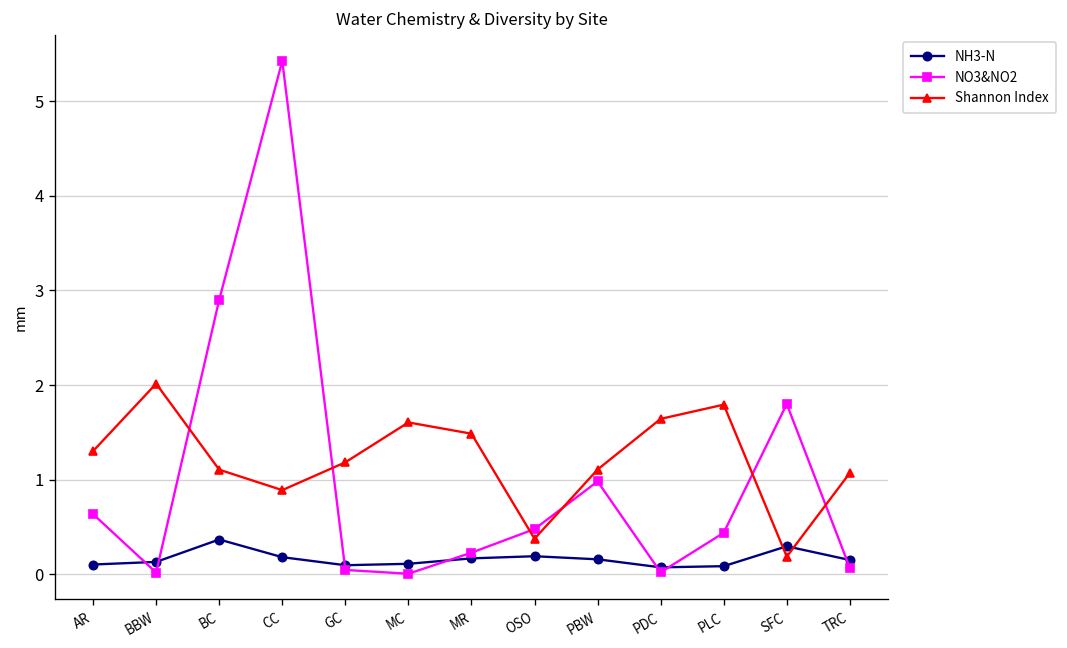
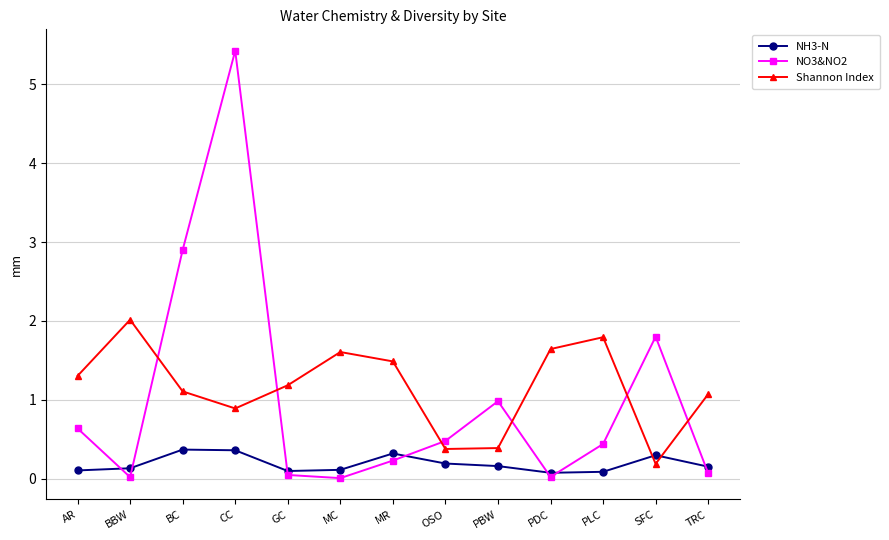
NH3-N, CC: 0.2 -> 0.4
NH3-N, MR: 0.2 -> 0.3
Shannon Index, PBW: 1.1 -> 0.4
